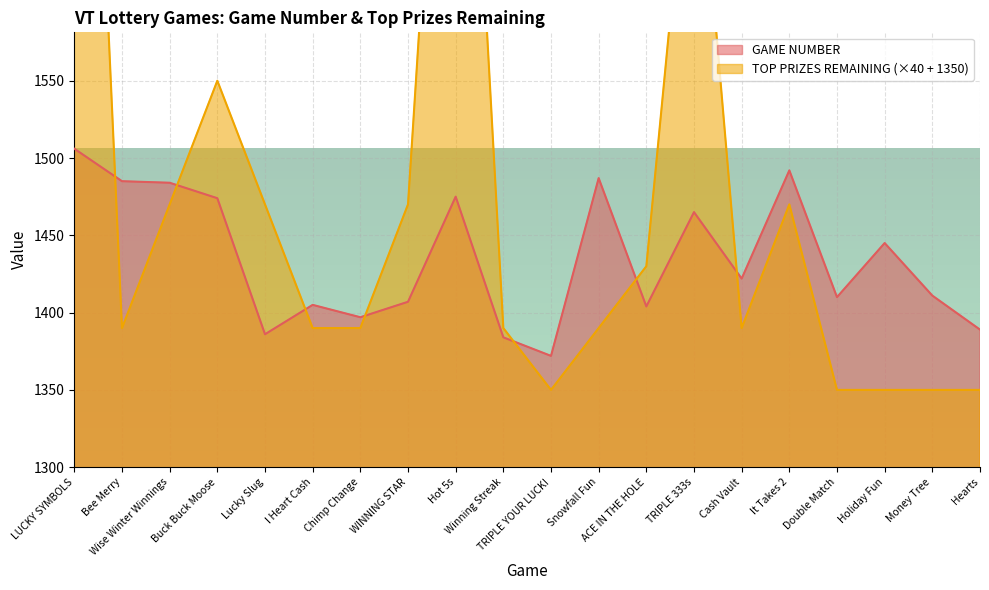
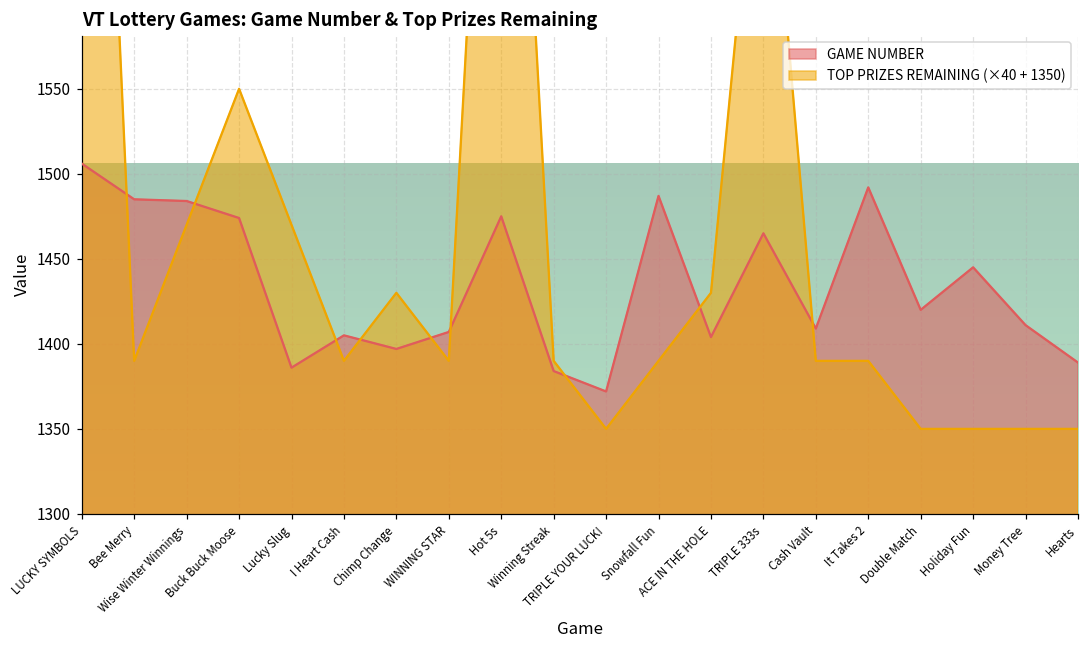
TOP PRIZES REMAINING (×40 + 1350), Chimp Change: 1390 -> 1430
TOP PRIZES REMAINING (×40 + 1350), WINNING STAR: 1470 -> 1390
GAME NUMBER, Cash Vault: 1422 -> 1409
TOP PRIZES REMAINING (×40 + 1350), It Takes 2: 1470 -> 1390
GAME NUMBER, Double Match: 1410 -> 1420
